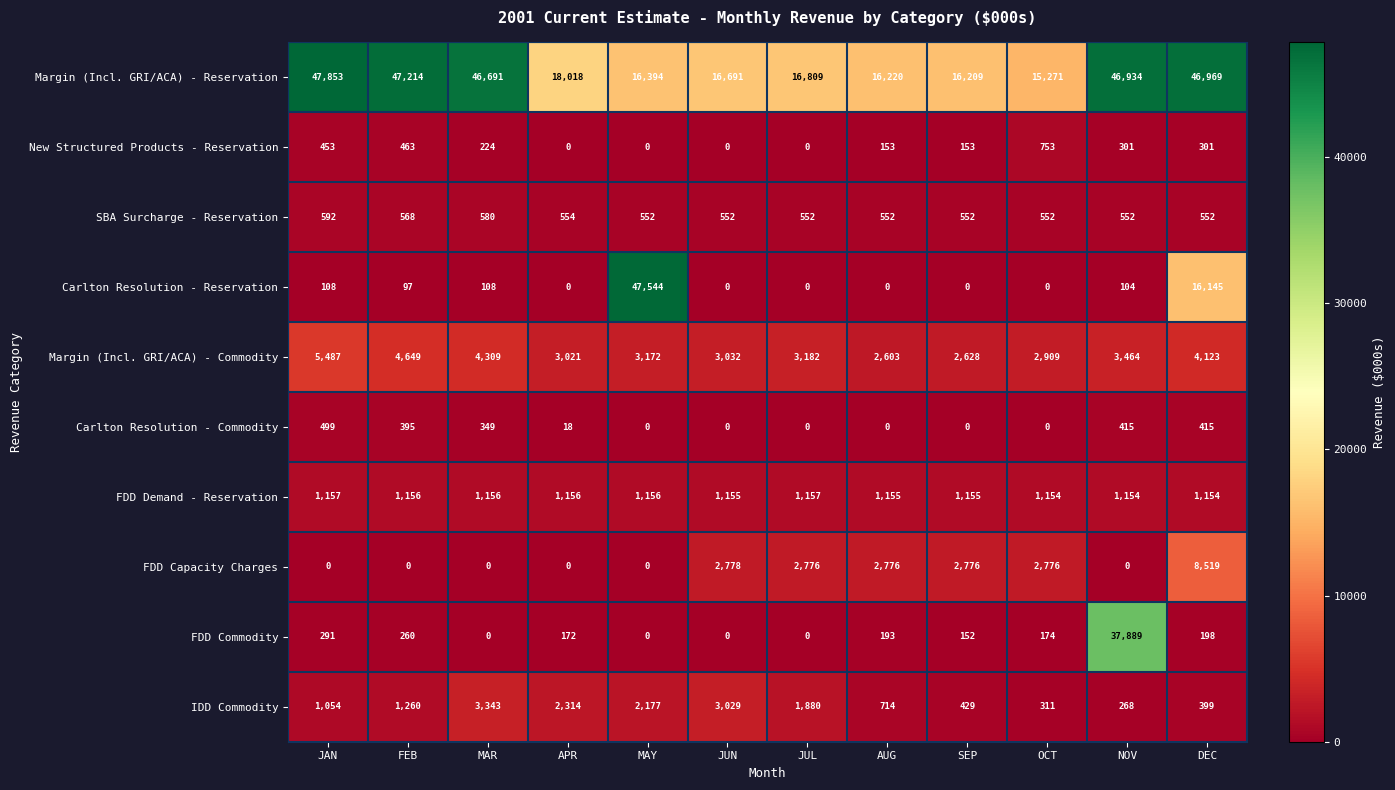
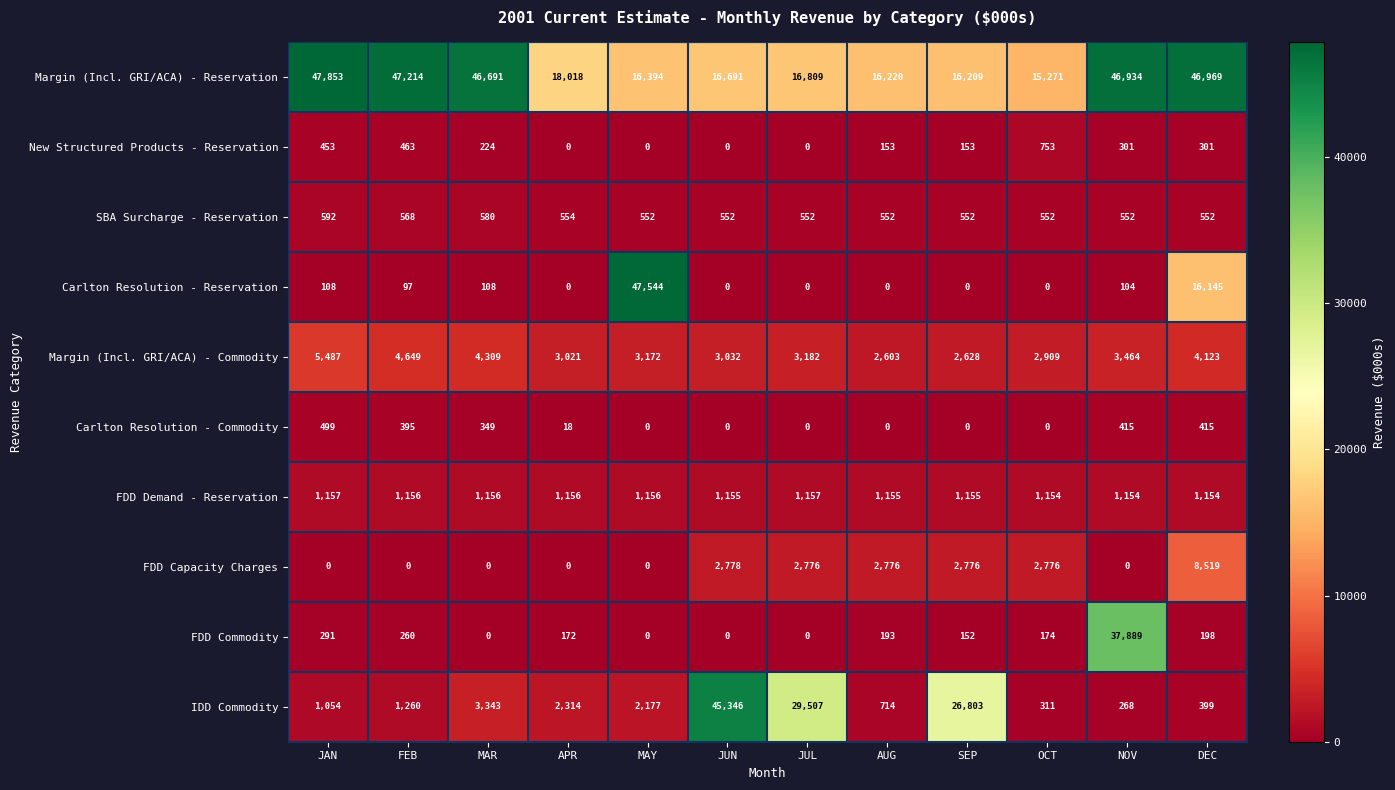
IDD Commodity, JUN: 3,029 -> 45,346
IDD Commodity, JUL: 1,880 -> 29,507
IDD Commodity, SEP: 429 -> 26,803
